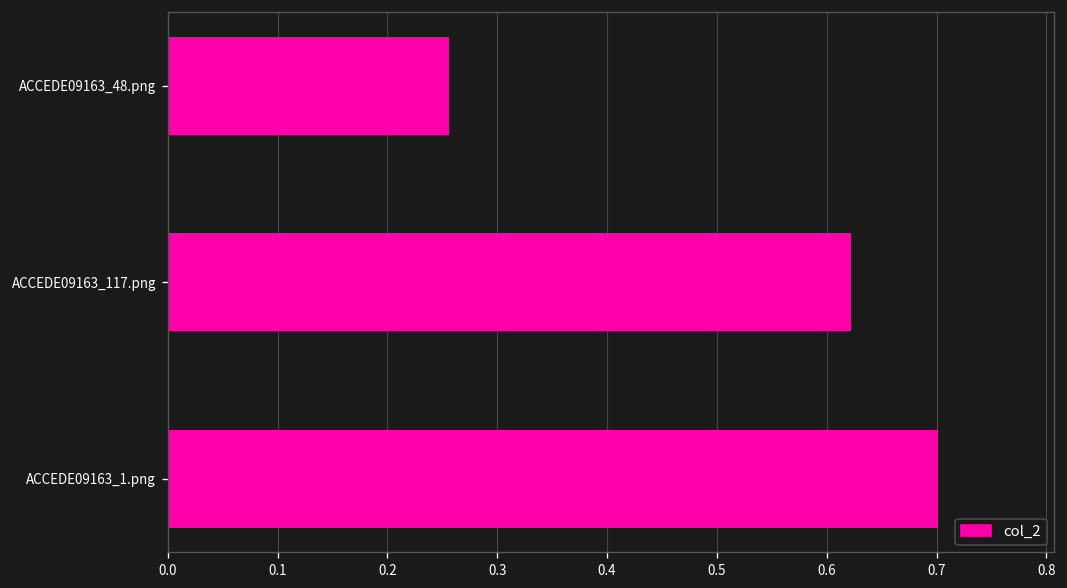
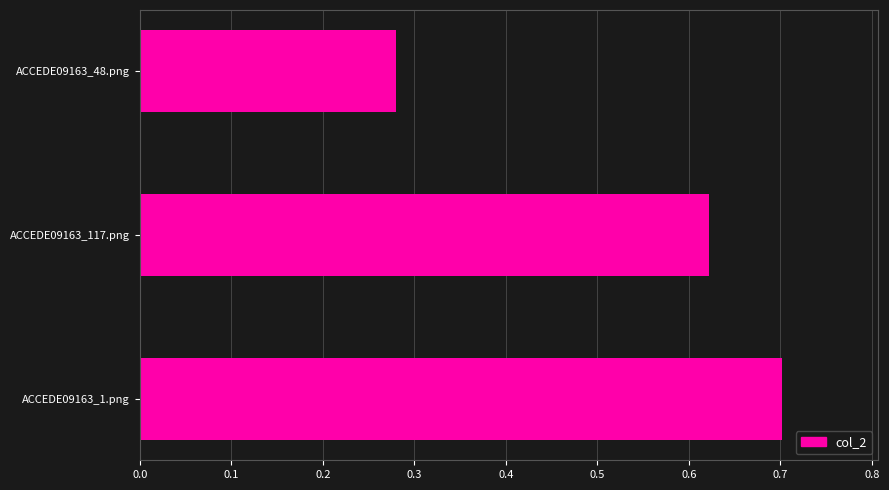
ACCEDE09163_48.png: 0.26 -> 0.28
